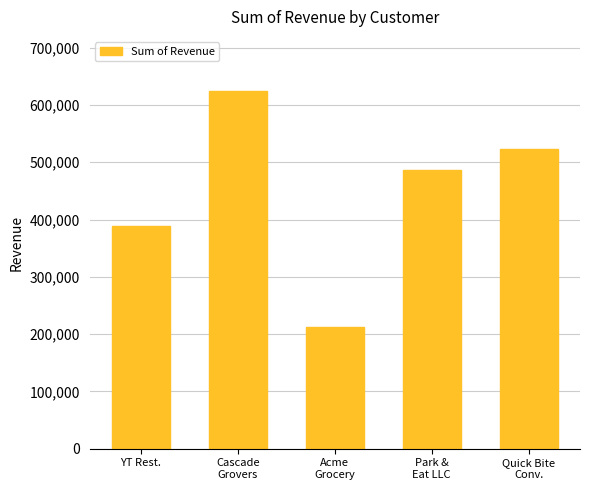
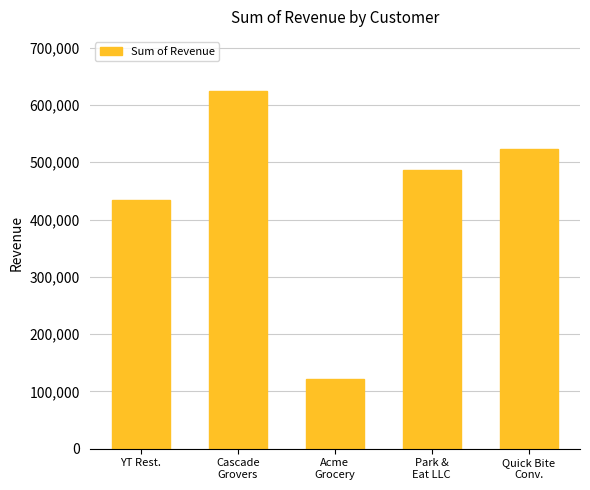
YT Rest.: 390,000 -> 430,000
Acme Grocery: 210,000 -> 120,000
